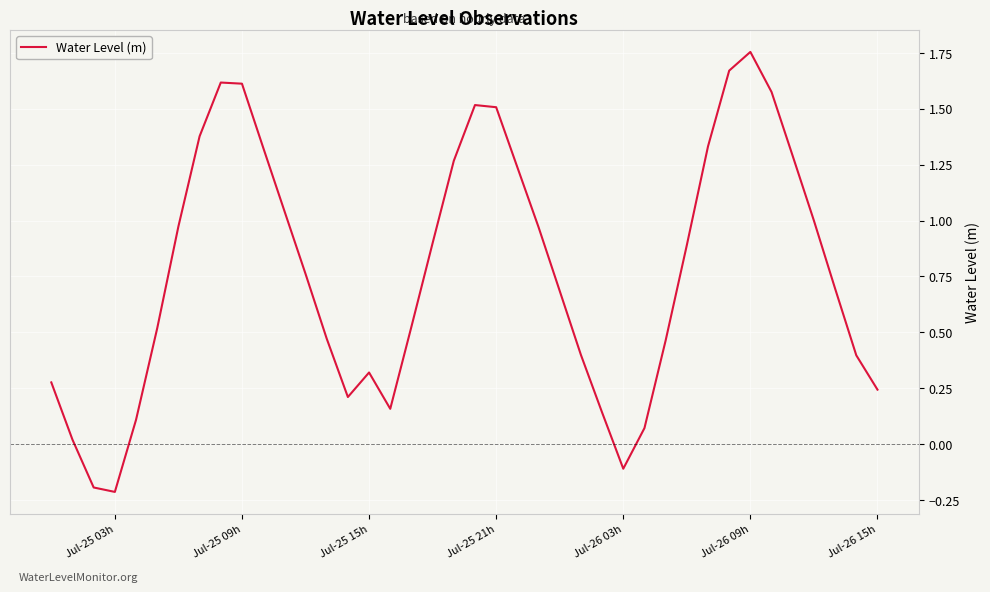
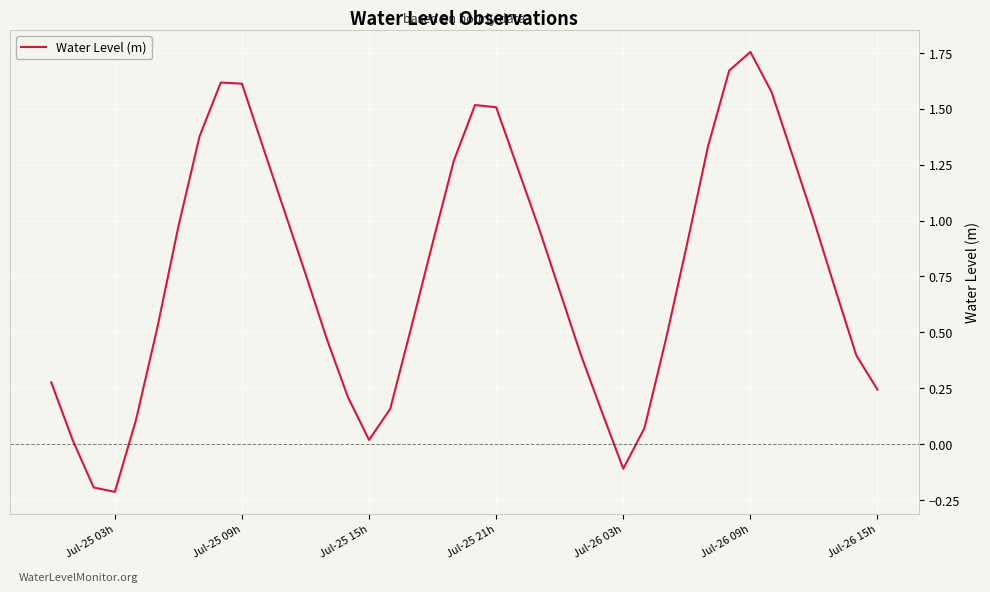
Jul-25 15h: 0.32 -> 0.02
